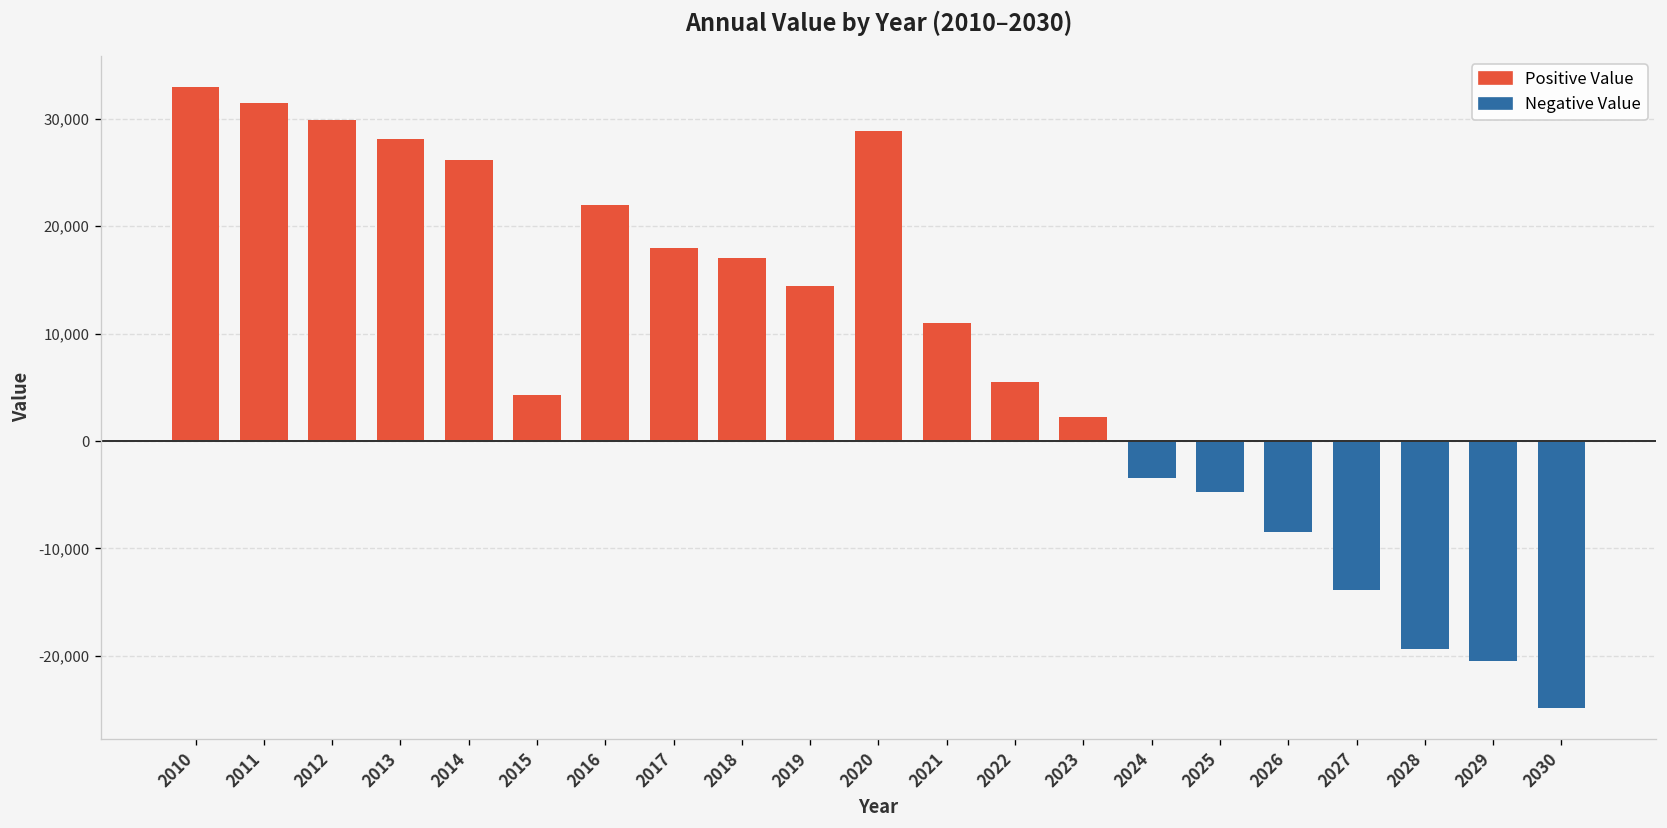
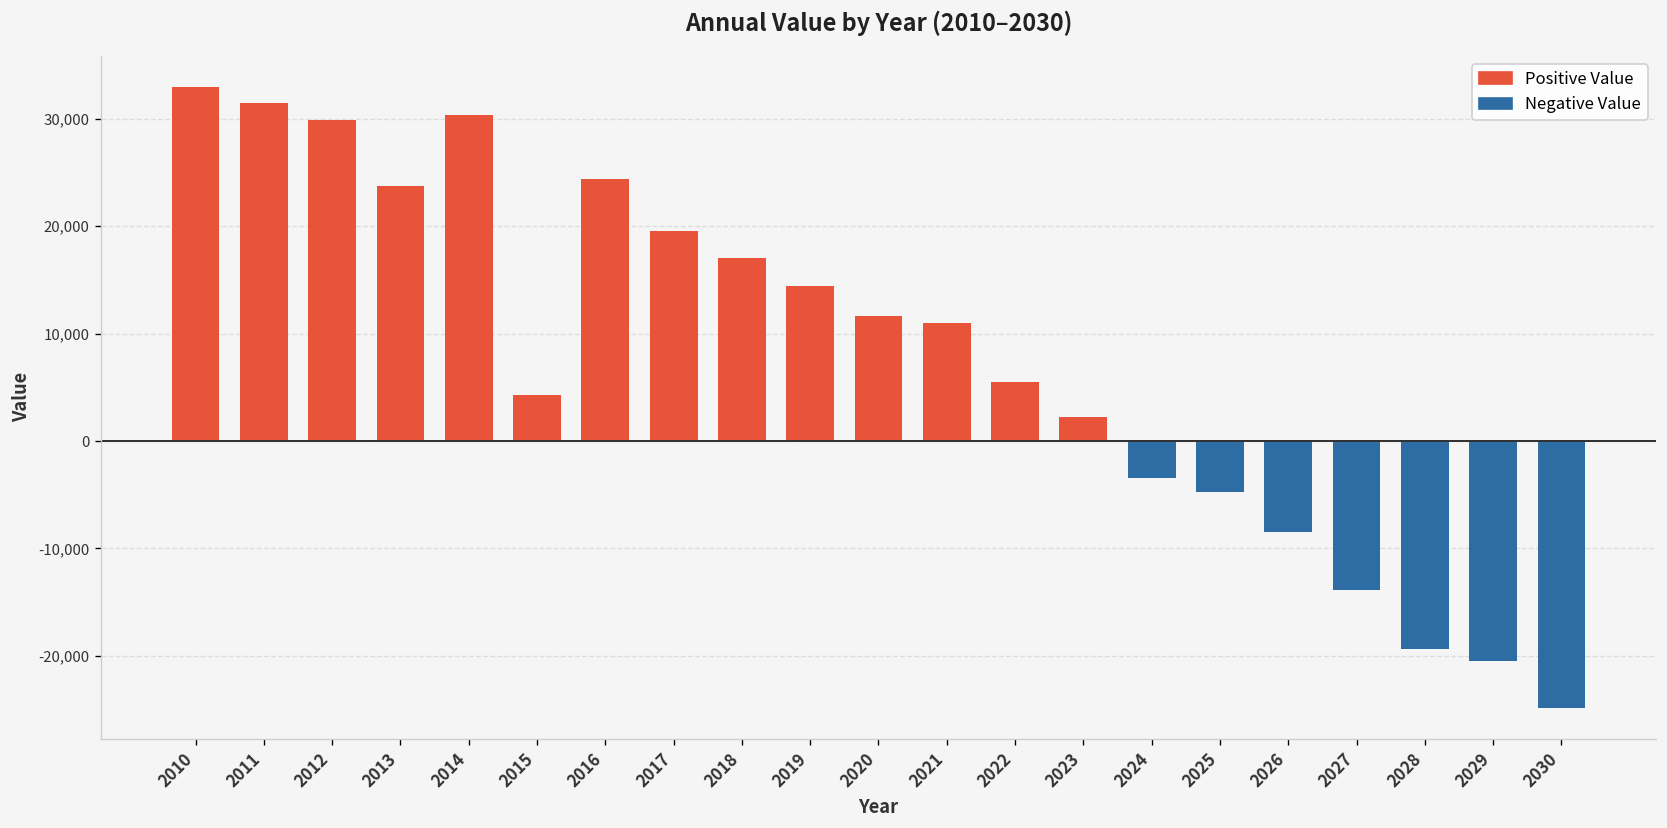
Positive Value, 2013: 28,000 -> 24,000
Positive Value, 2014: 26,000 -> 30,000
Positive Value, 2016: 22,000 -> 24,000
Positive Value, 2017: 18,000 -> 20,000
Positive Value, 2020: 29,000 -> 12,000
